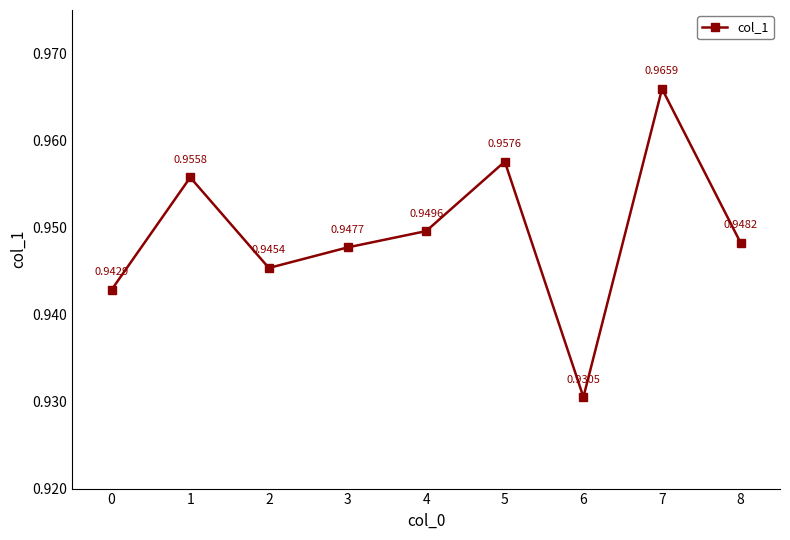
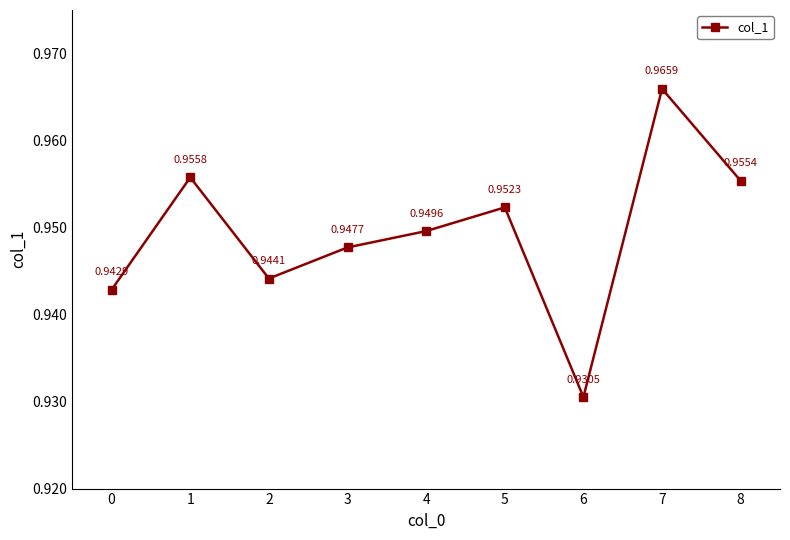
2: 0.9454 -> 0.9441
5: 0.9576 -> 0.9523
8: 0.9482 -> 0.9554
